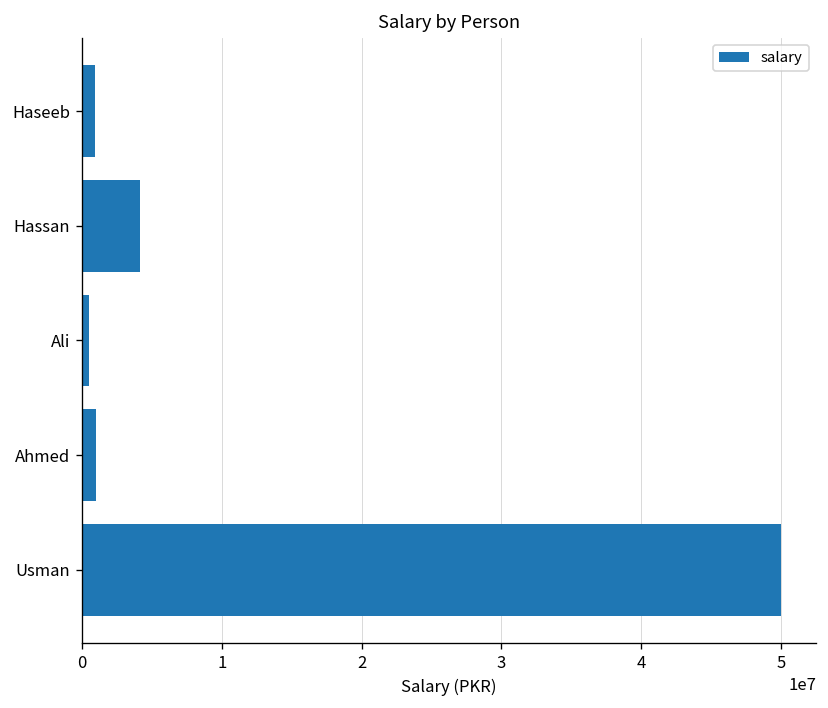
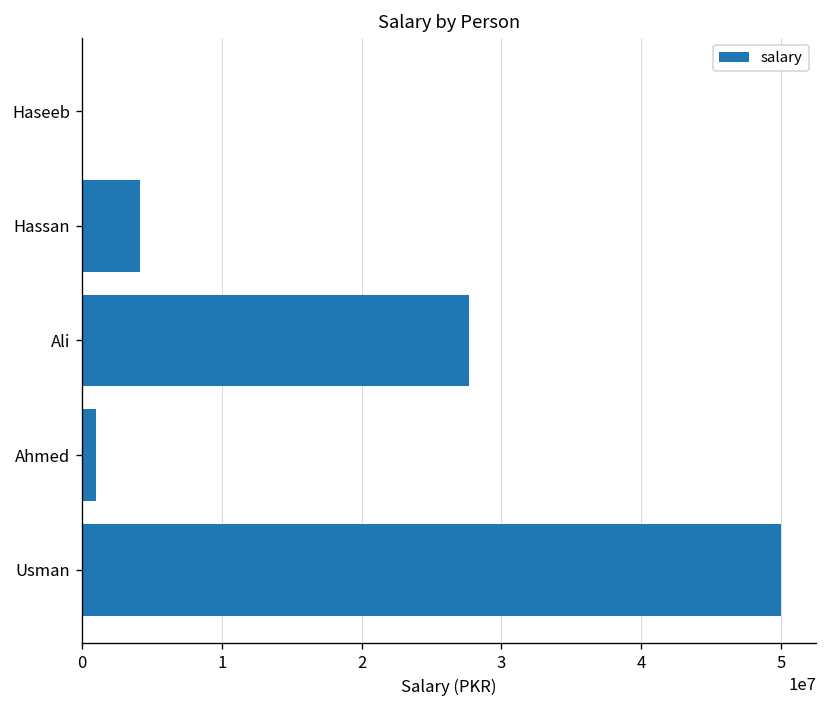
Haseeb: 900000 -> 0
Ali: 500000 -> 27700000
